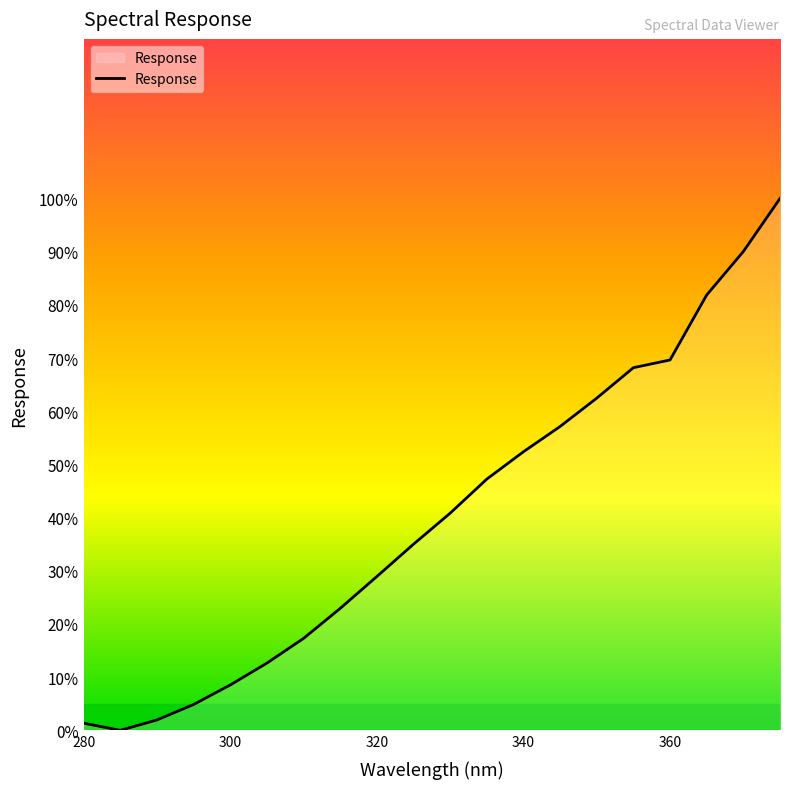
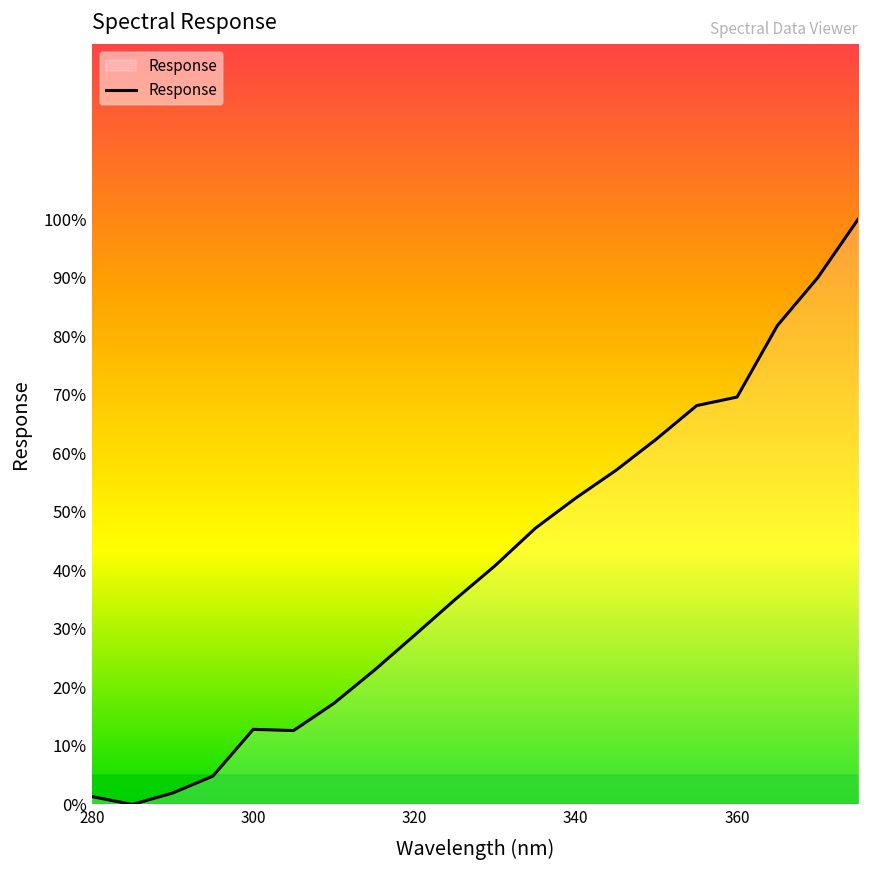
300: 9% -> 13%
